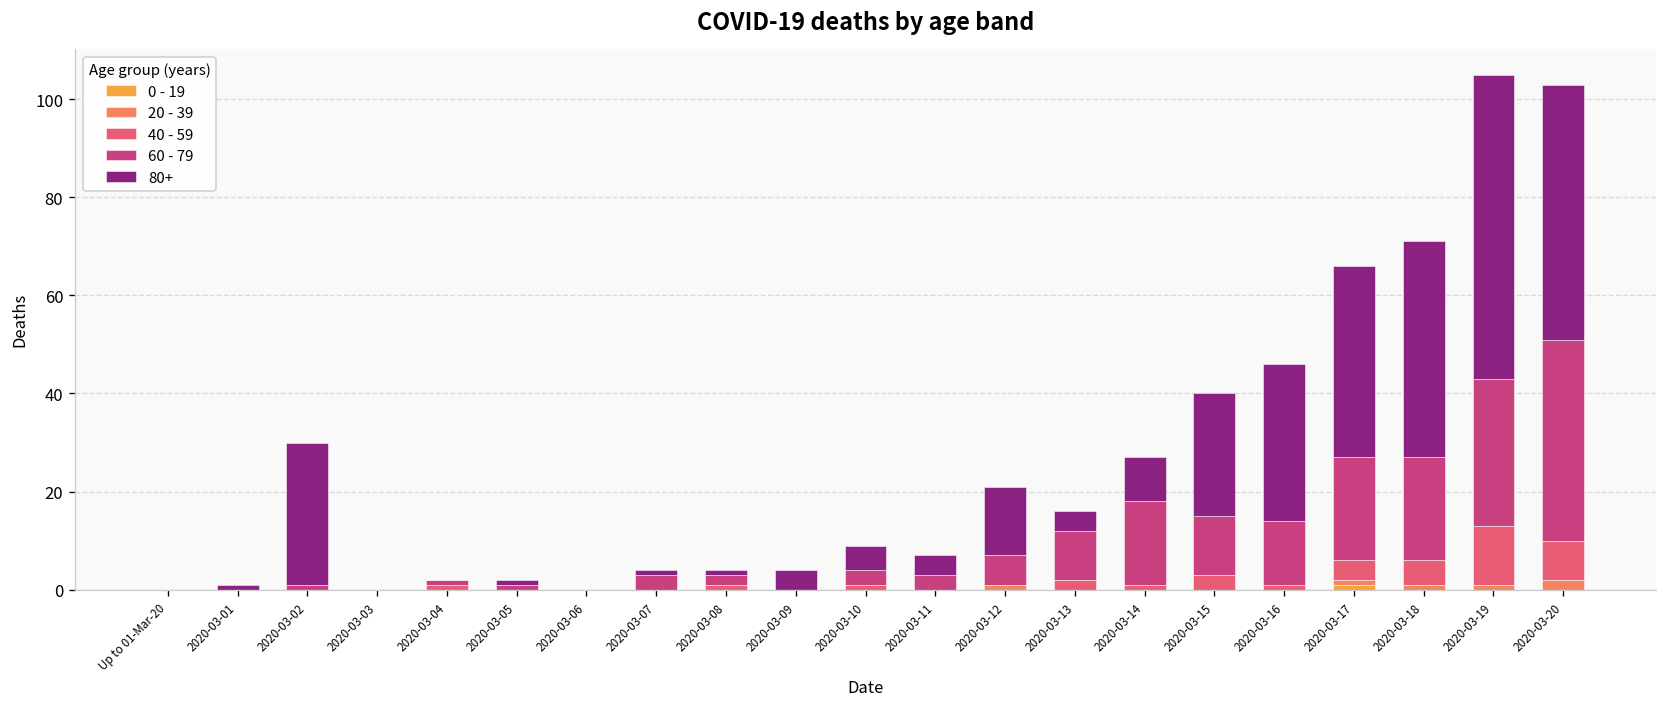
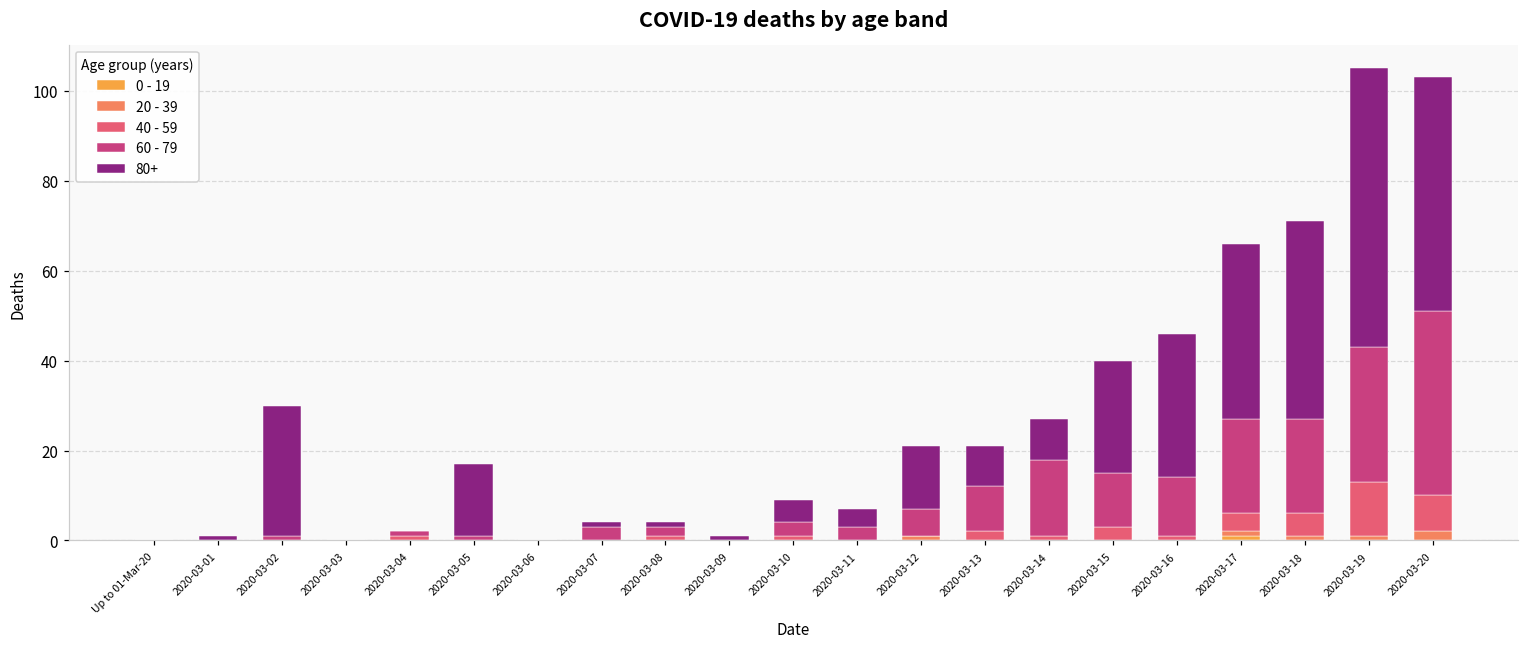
80+, 2020-03-05: 1 -> 16
80+, 2020-03-09: 4 -> 1
80+, 2020-03-13: 4 -> 9
